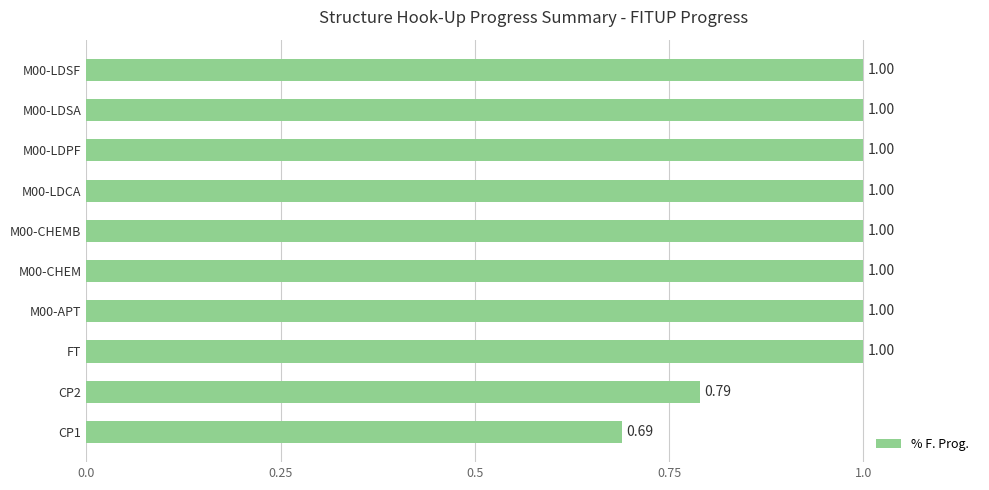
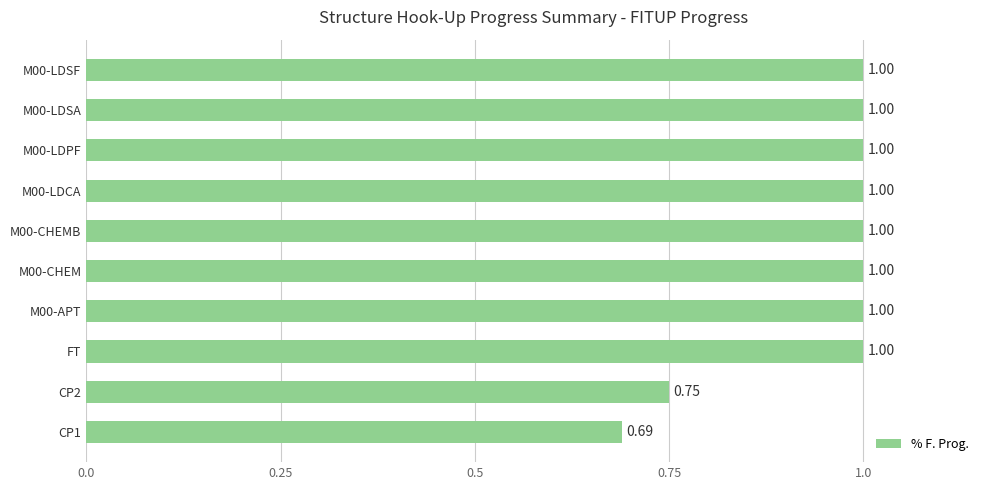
CP2: 0.79 -> 0.75
